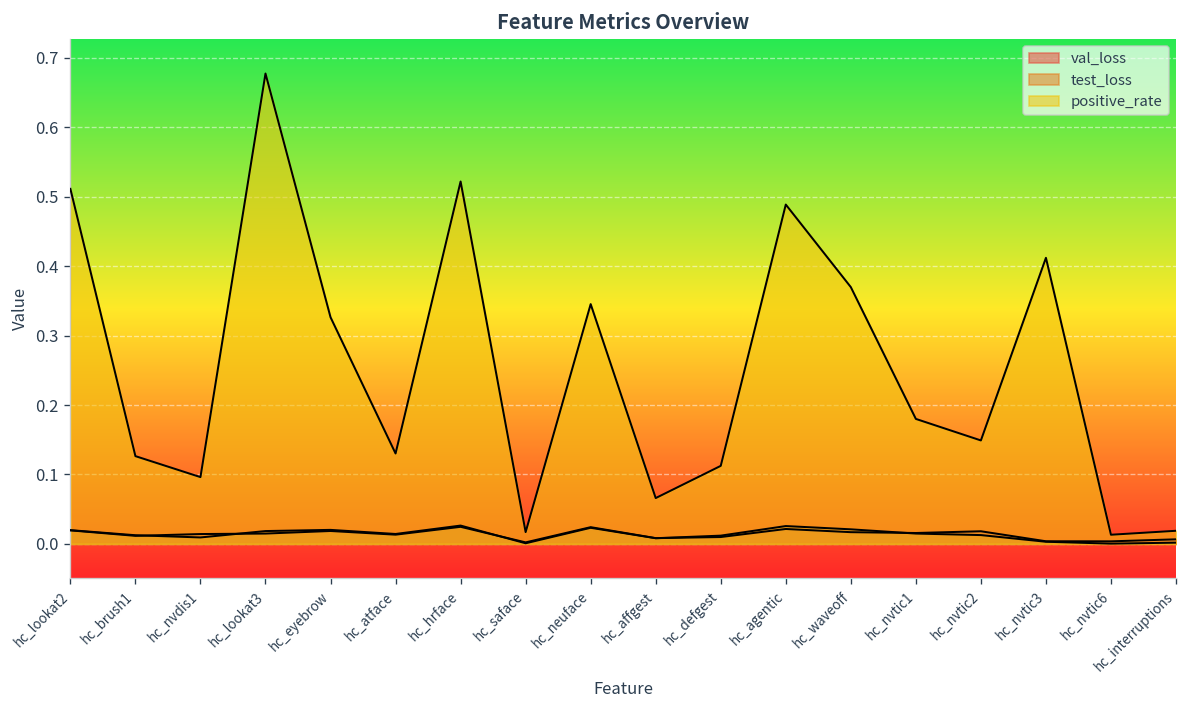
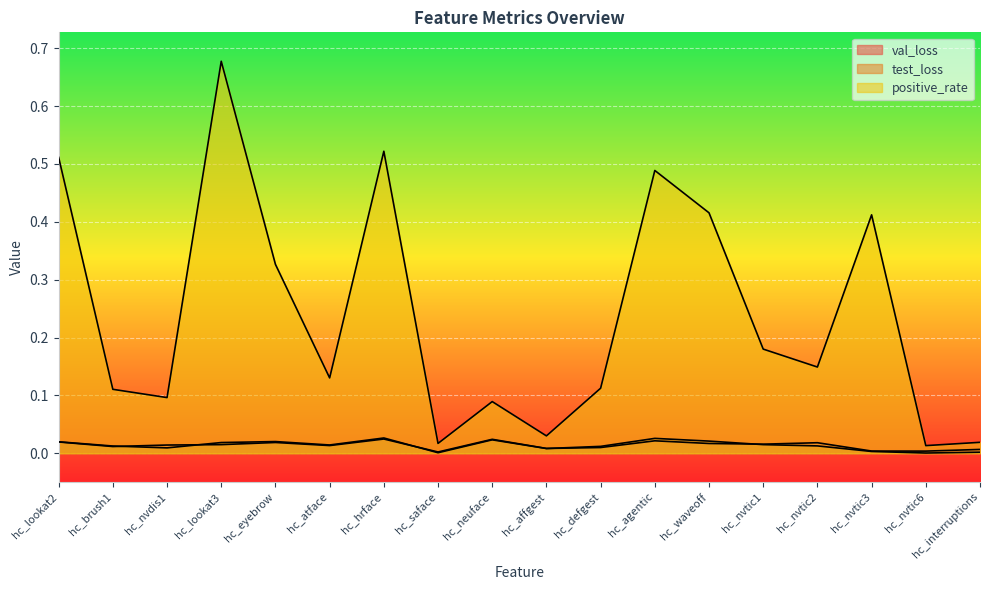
positive_rate, hc_brush1: 0.13 -> 0.11
positive_rate, hc_neuface: 0.35 -> 0.09
positive_rate, hc_affgest: 0.07 -> 0.03
positive_rate, hc_waveoff: 0.37 -> 0.42
